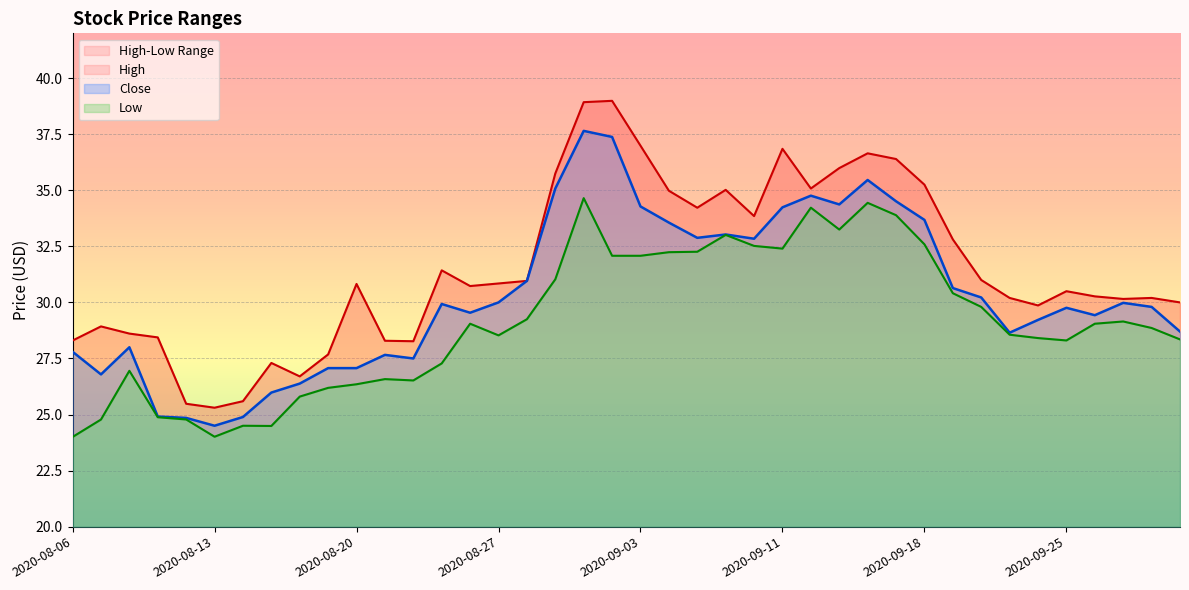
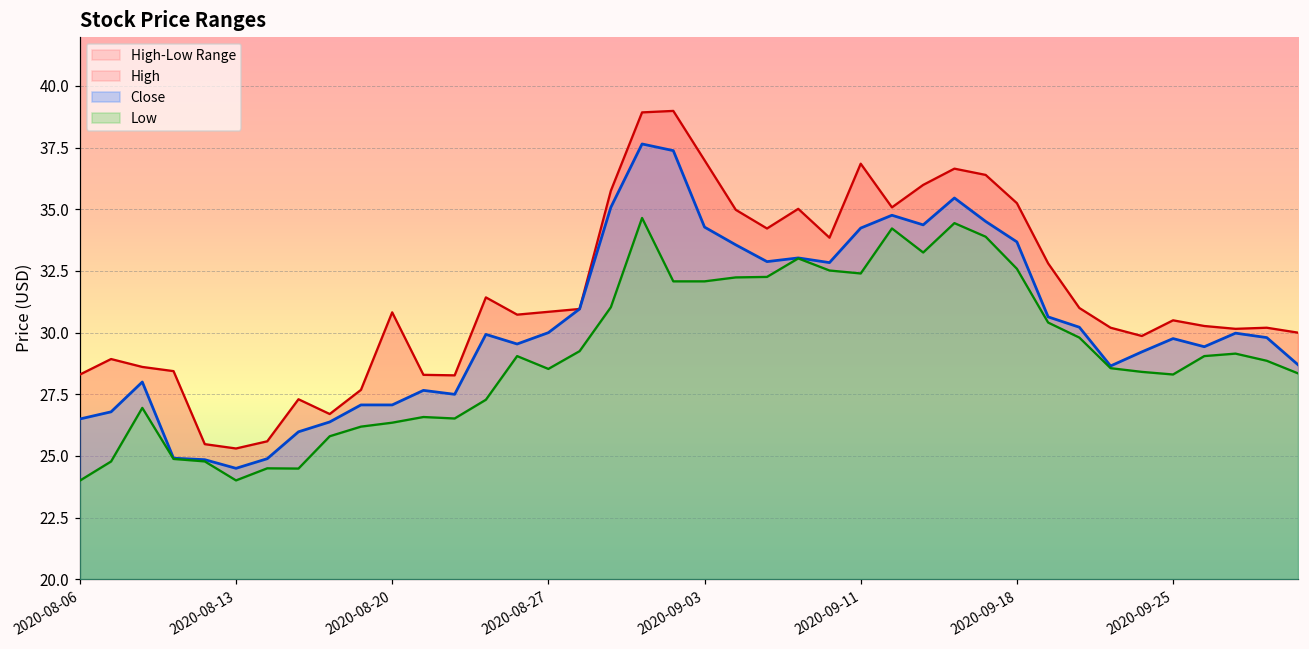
Close, 2020-08-06: 27.8 -> 26.5
